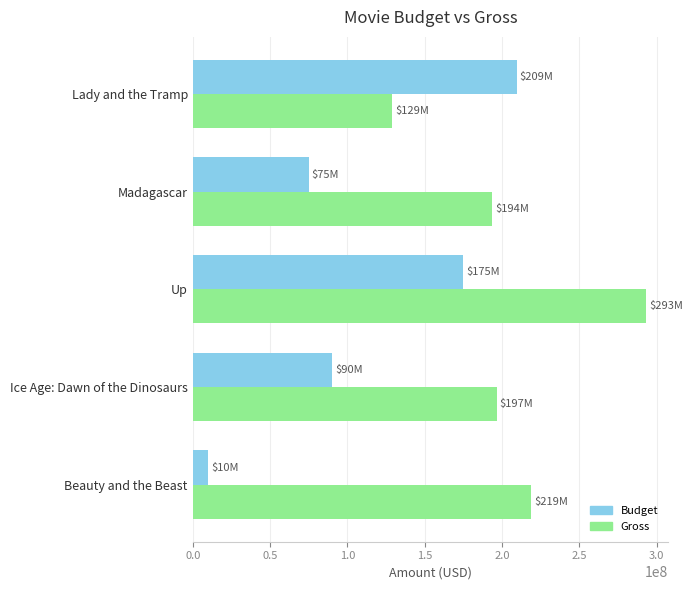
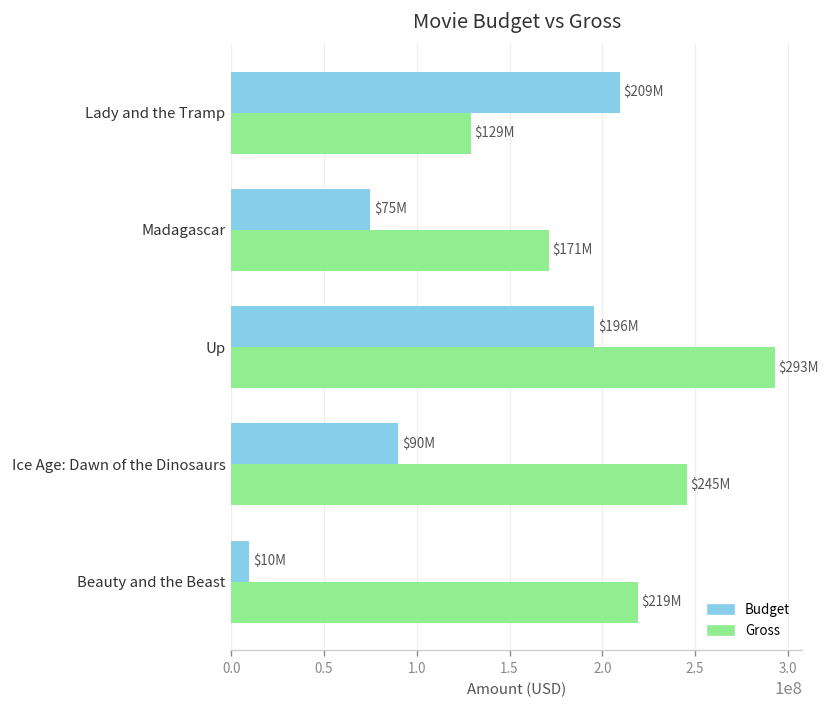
Gross, Madagascar: $194M -> $171M
Budget, Up: $175M -> $196M
Gross, Ice Age: Dawn of the Dinosaurs: $197M -> $245M
